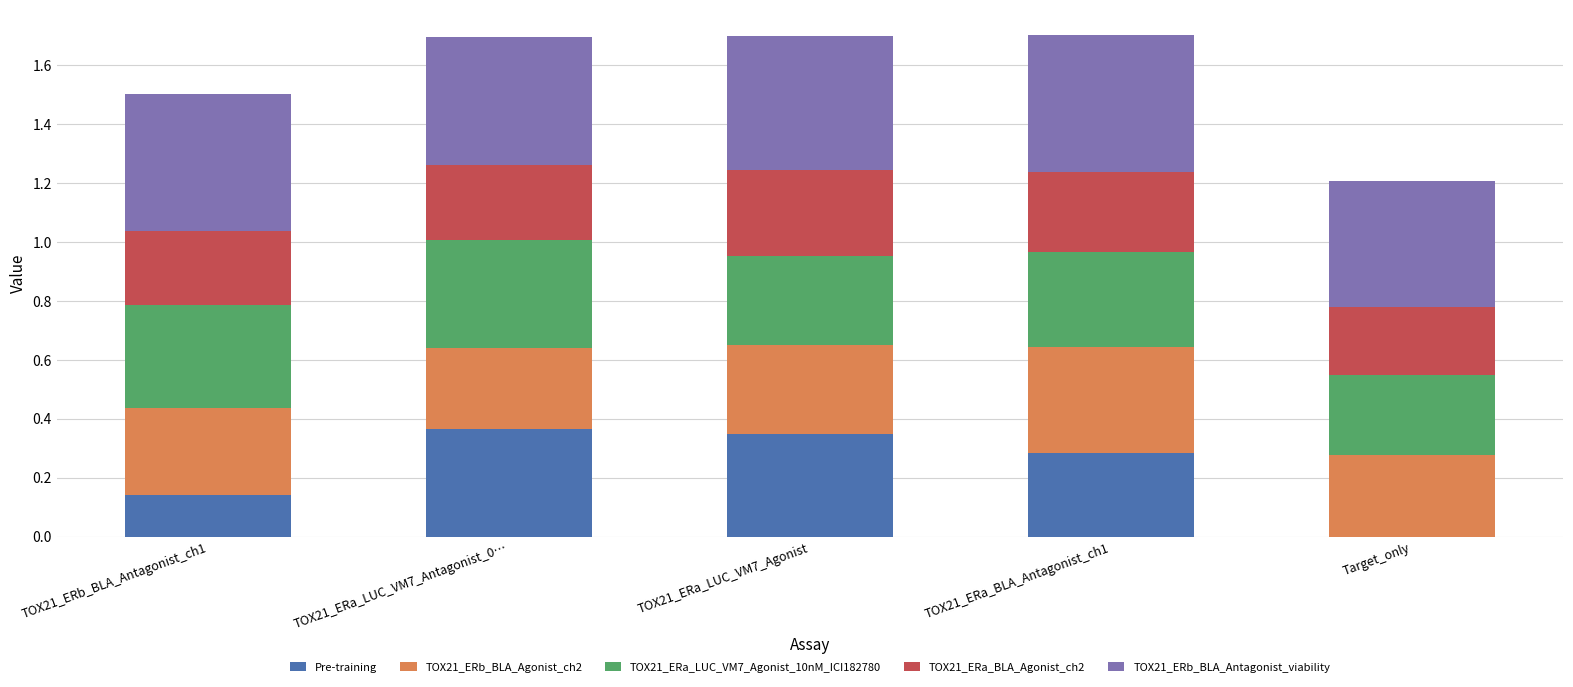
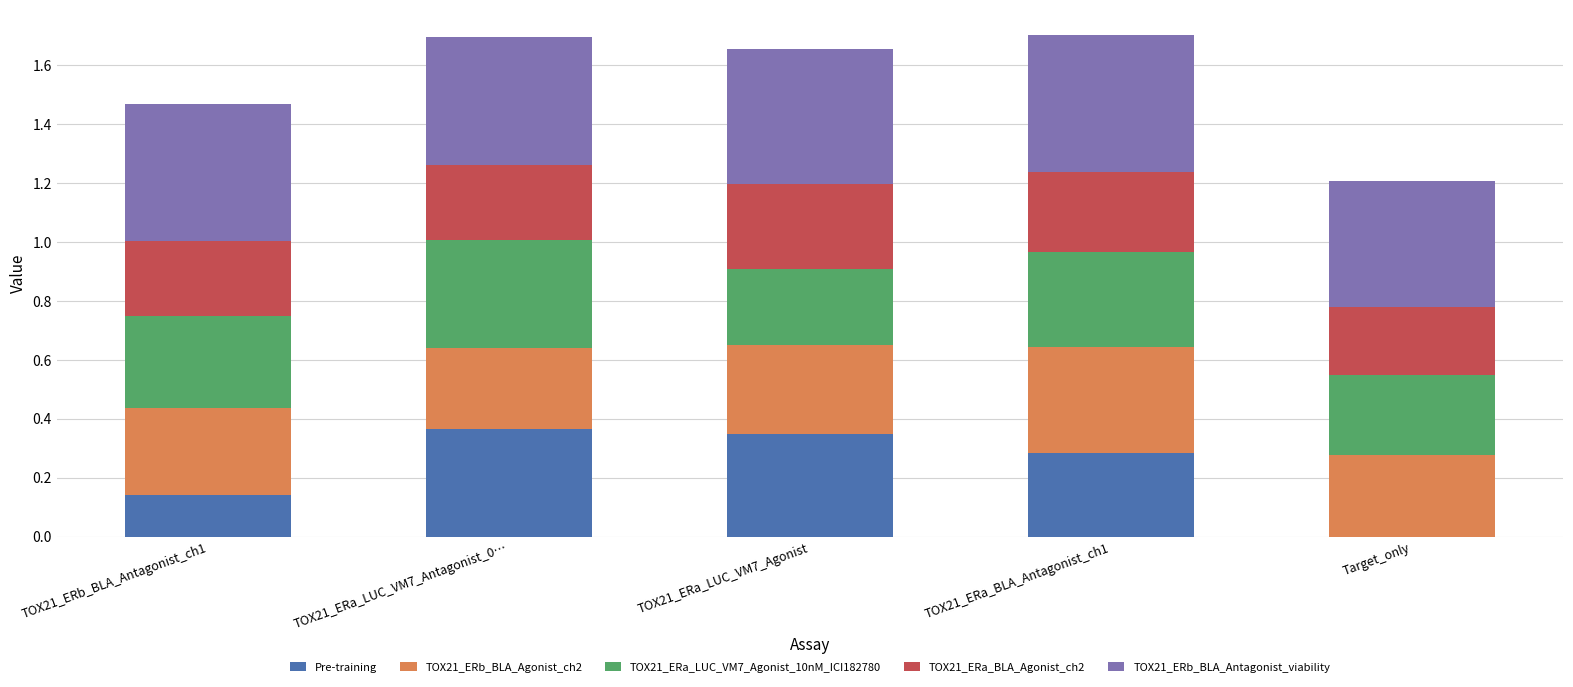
TOX21_ERa_LUC_VM7_Agonist_10nM_ICI182780, TOX21_ERb_BLA_Antagonist_ch1: 0.35 -> 0.31
TOX21_ERa_LUC_VM7_Agonist_10nM_ICI182780, TOX21_ERa_LUC_VM7_Agonist: 0.30 -> 0.26
